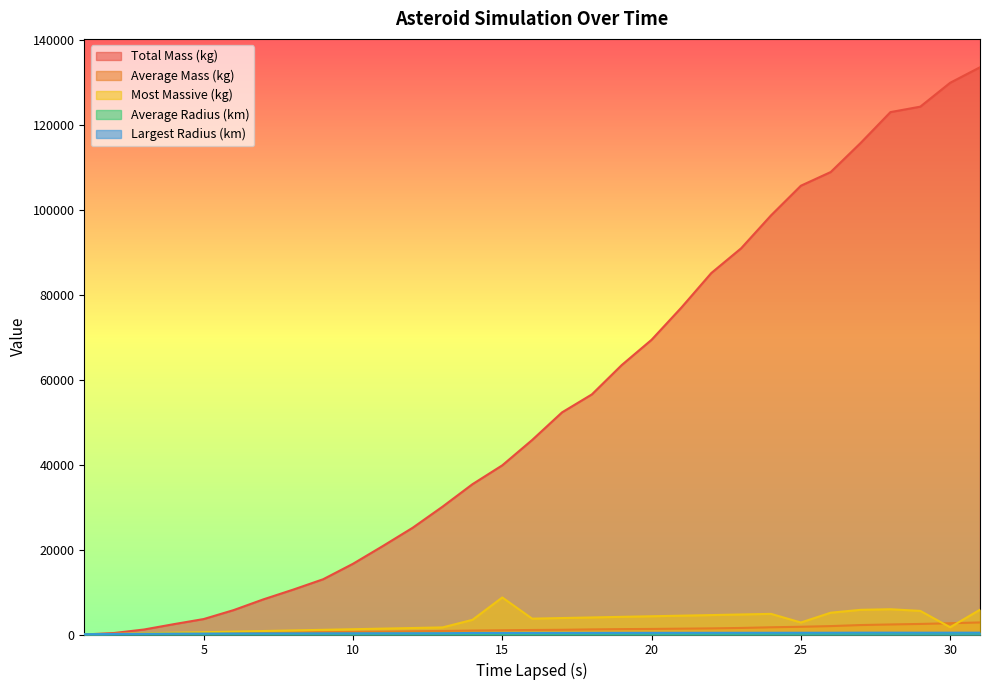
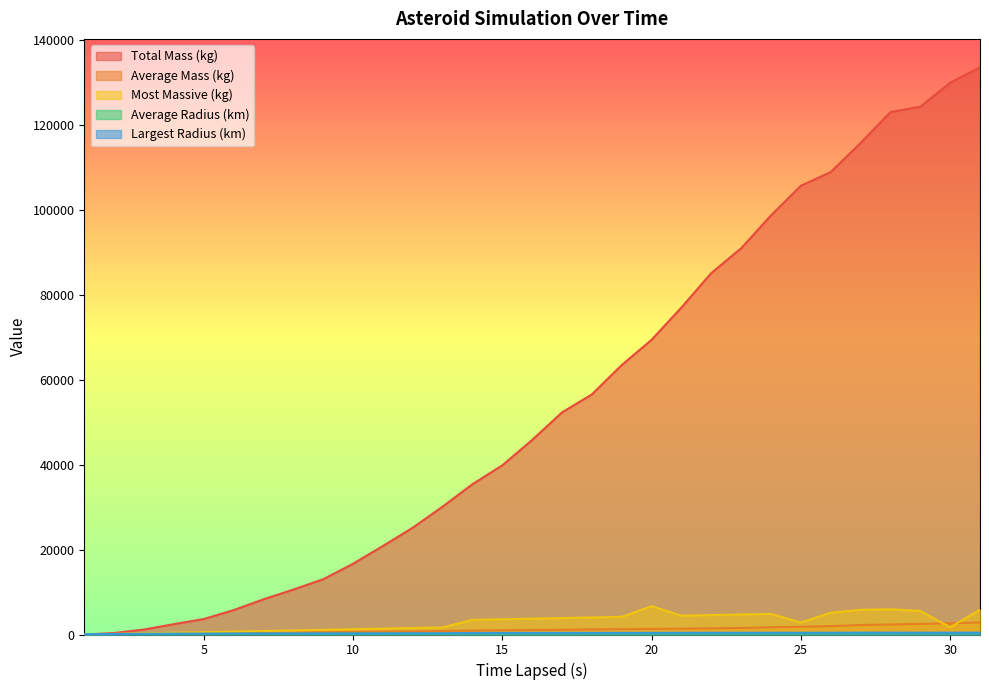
Most Massive (kg), 15: 9000 -> 4000
Most Massive (kg), 20: 4000 -> 7000
